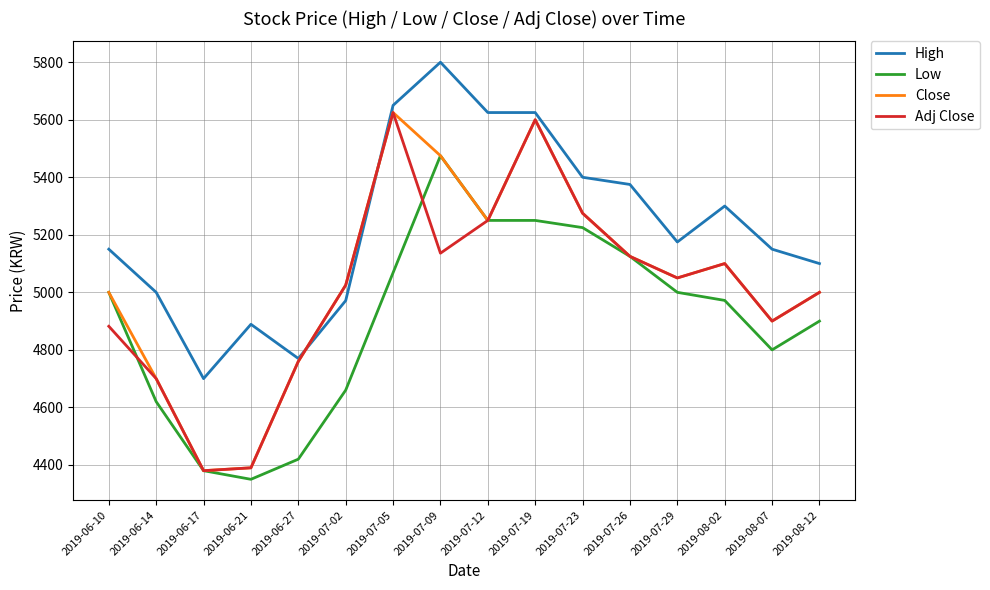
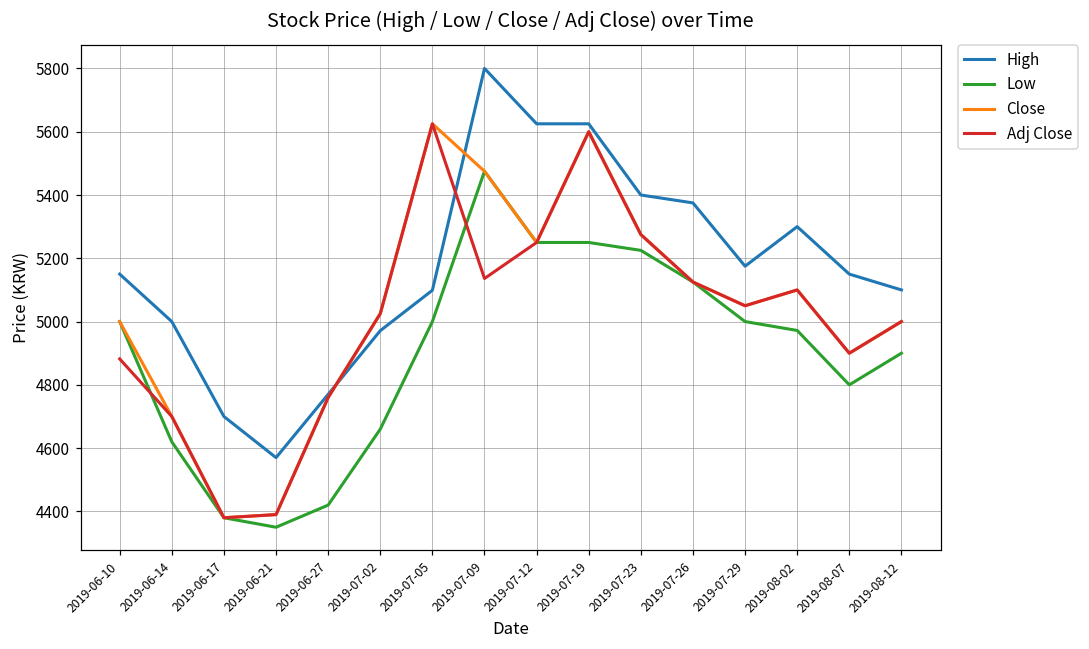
High, 2019-06-21: 4890 -> 4570
High, 2019-07-05: 5650 -> 5100
Low, 2019-07-05: 5070 -> 5000
